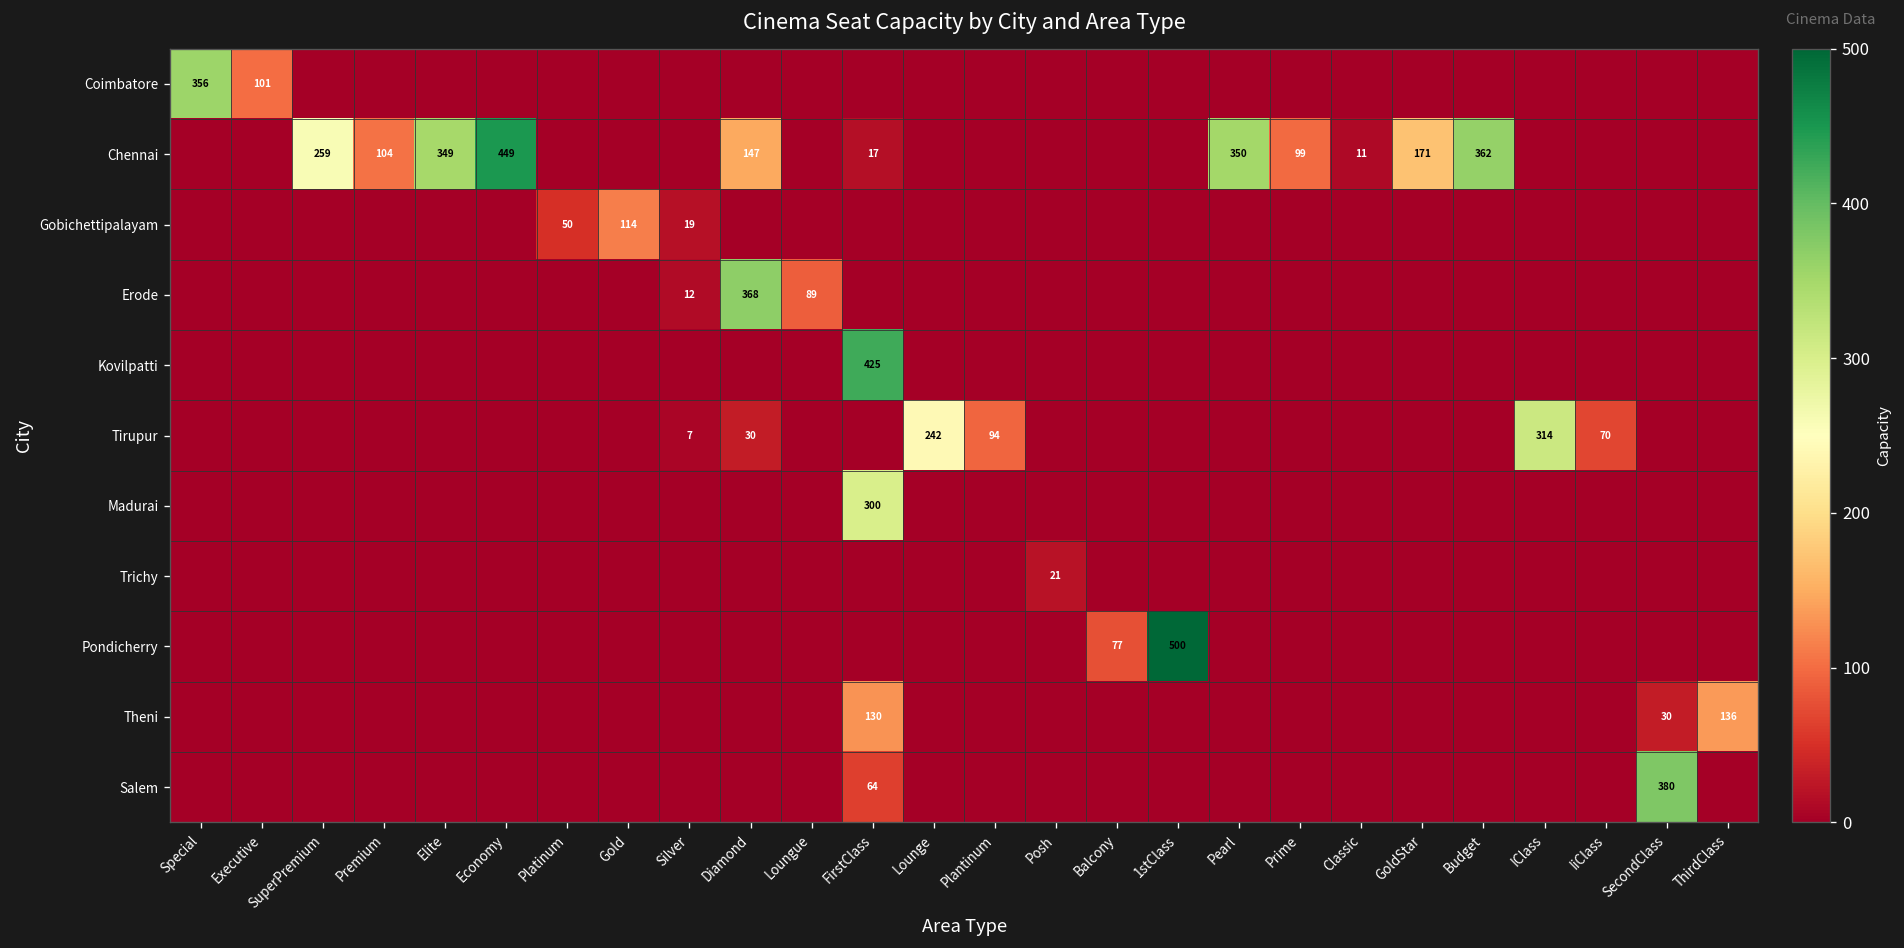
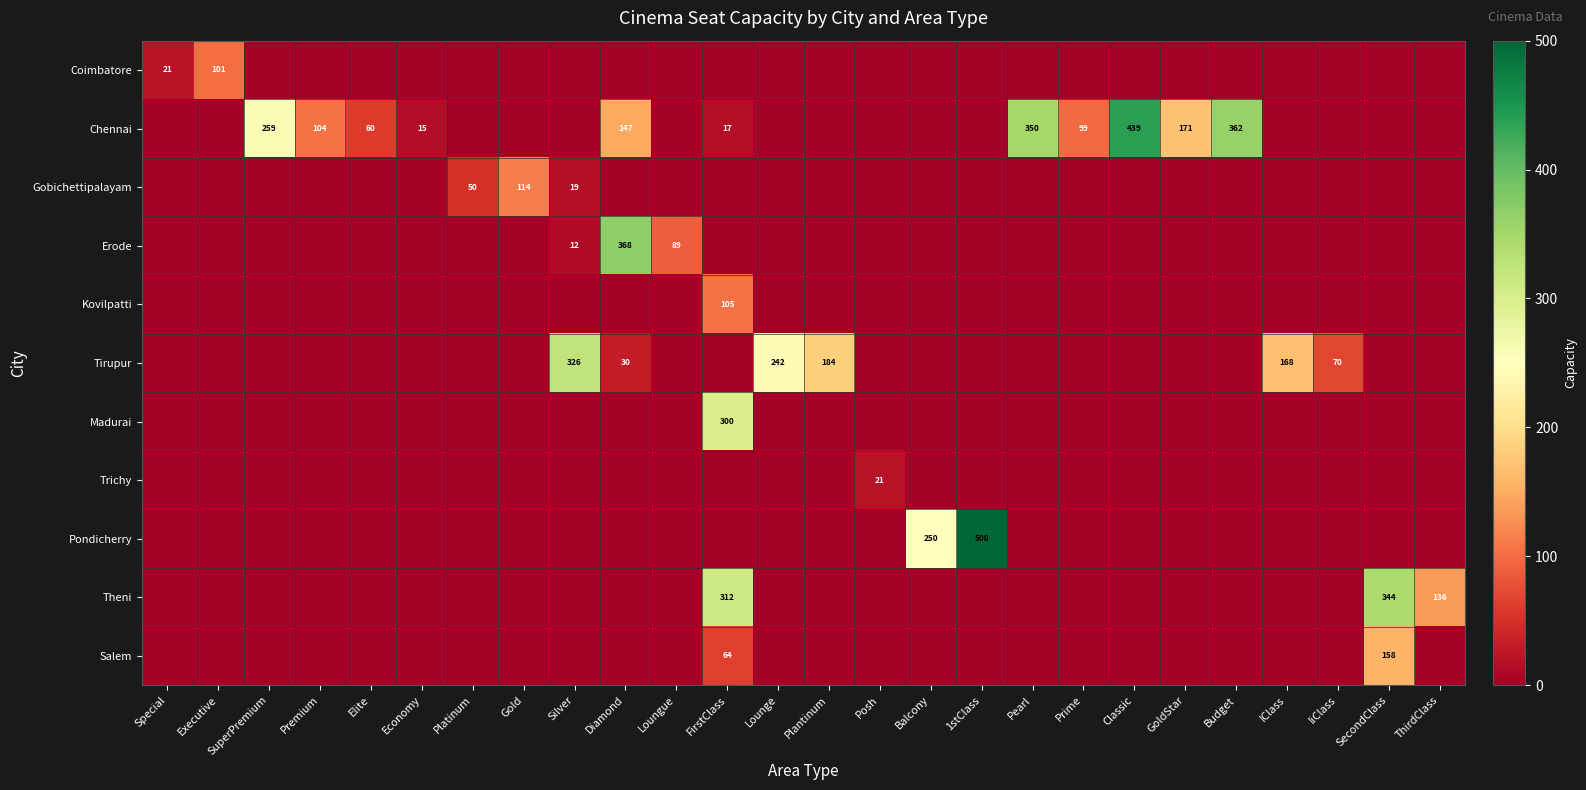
Coimbatore, Special: 356 -> 21
Chennai, Elite: 349 -> 60
Chennai, Economy: 449 -> 15
Chennai, Classic: 11 -> 439
Kovilpatti, FirstClass: 425 -> 105
Tirupur, Silver: 7 -> 326
Tirupur, Plantinum: 94 -> 184
Tirupur, IClass: 314 -> 168
Pondicherry, Balcony: 77 -> 250
Theni, FirstClass: 130 -> 312
Theni, SecondClass: 30 -> 344
Salem, SecondClass: 380 -> 158
